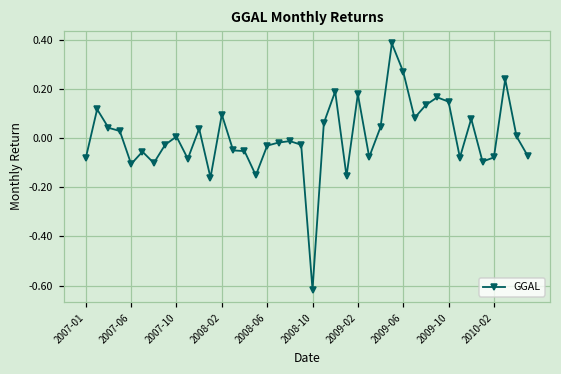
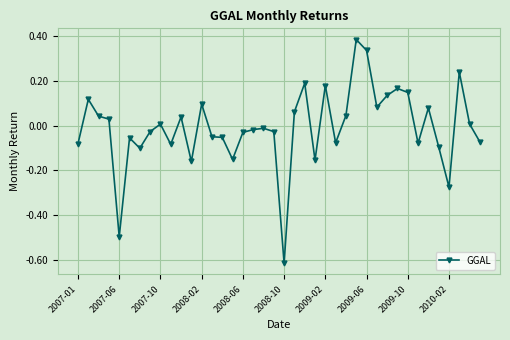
2007-06: -0.11 -> -0.50
2009-06: 0.27 -> 0.34
2010-02: -0.08 -> -0.28
